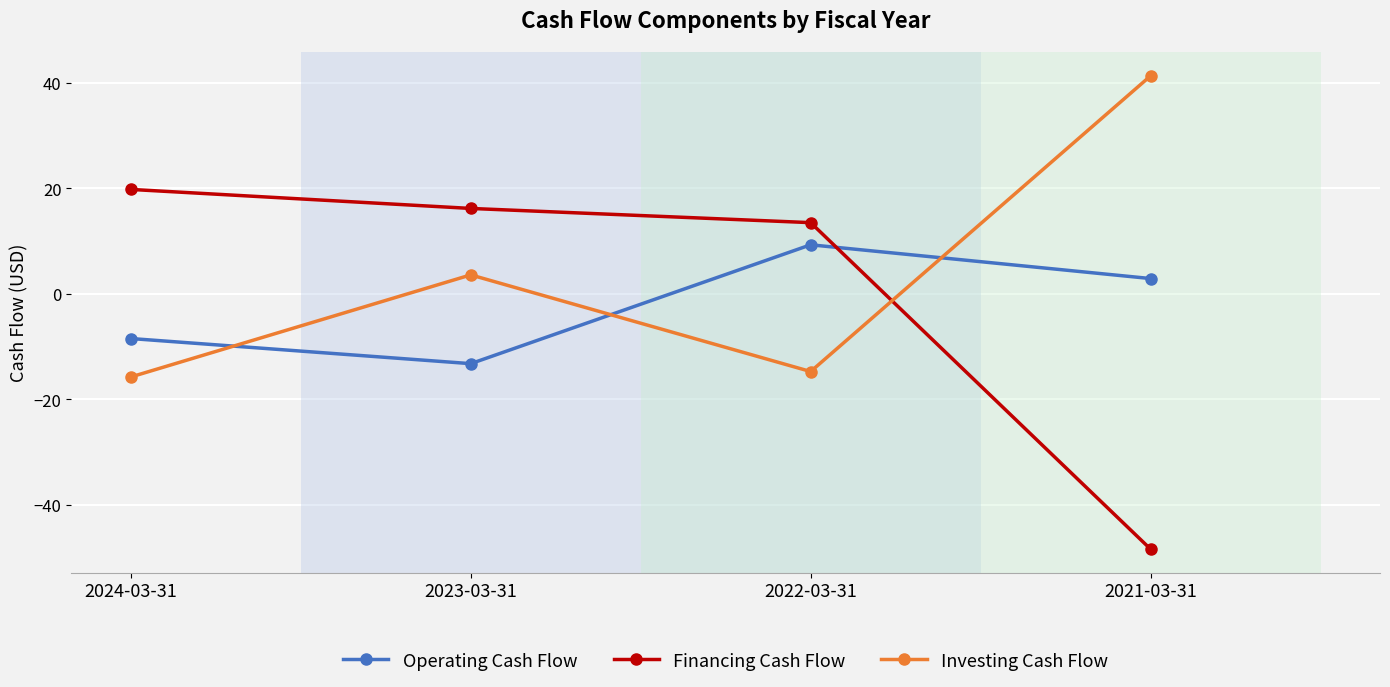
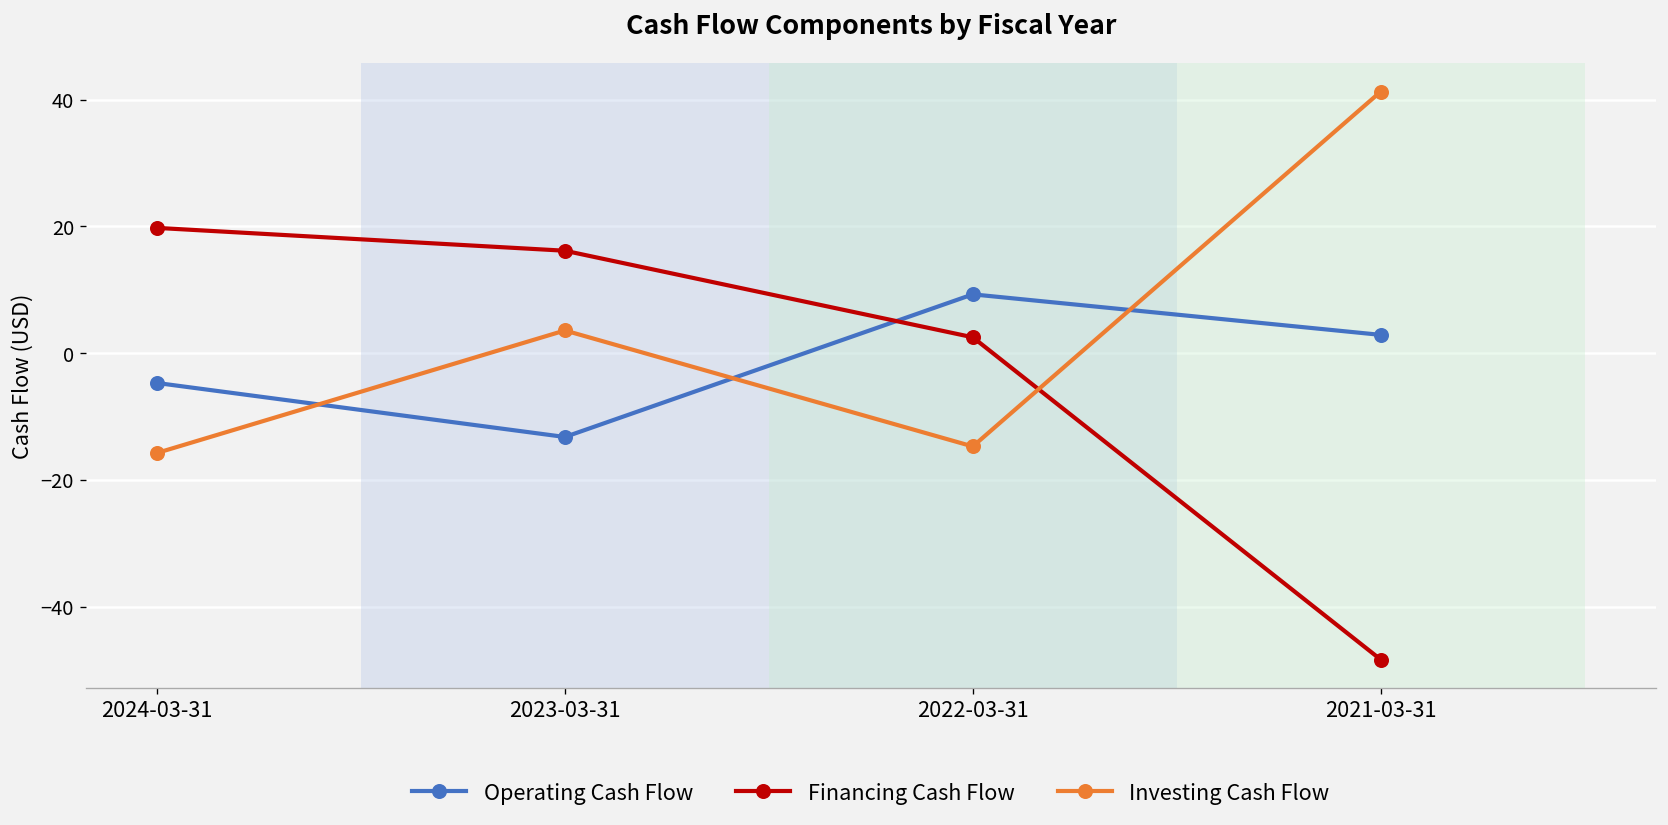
Operating Cash Flow, 2024-03-31: -8 -> -5
Financing Cash Flow, 2022-03-31: 13 -> 3
